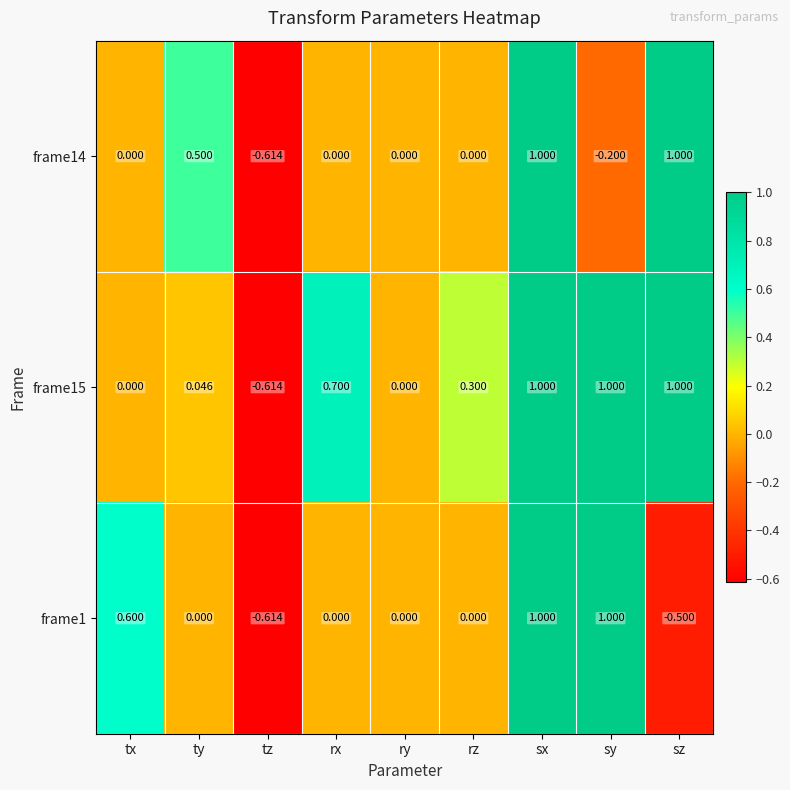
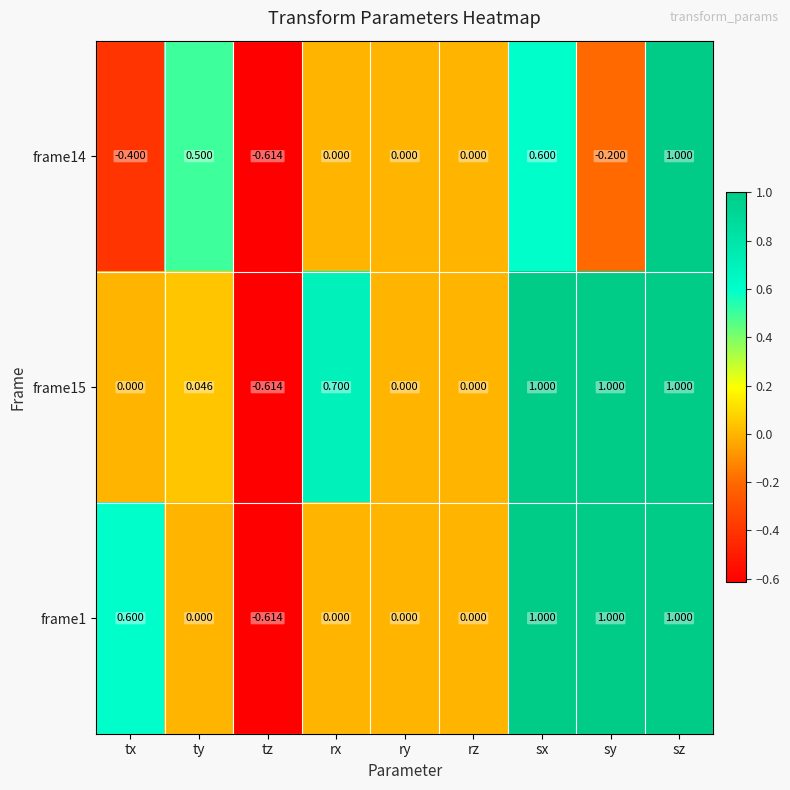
frame14, tx: 0.000 -> -0.400
frame14, sx: 1.000 -> 0.600
frame15, rz: 0.300 -> 0.000
frame1, sz: -0.500 -> 1.000
